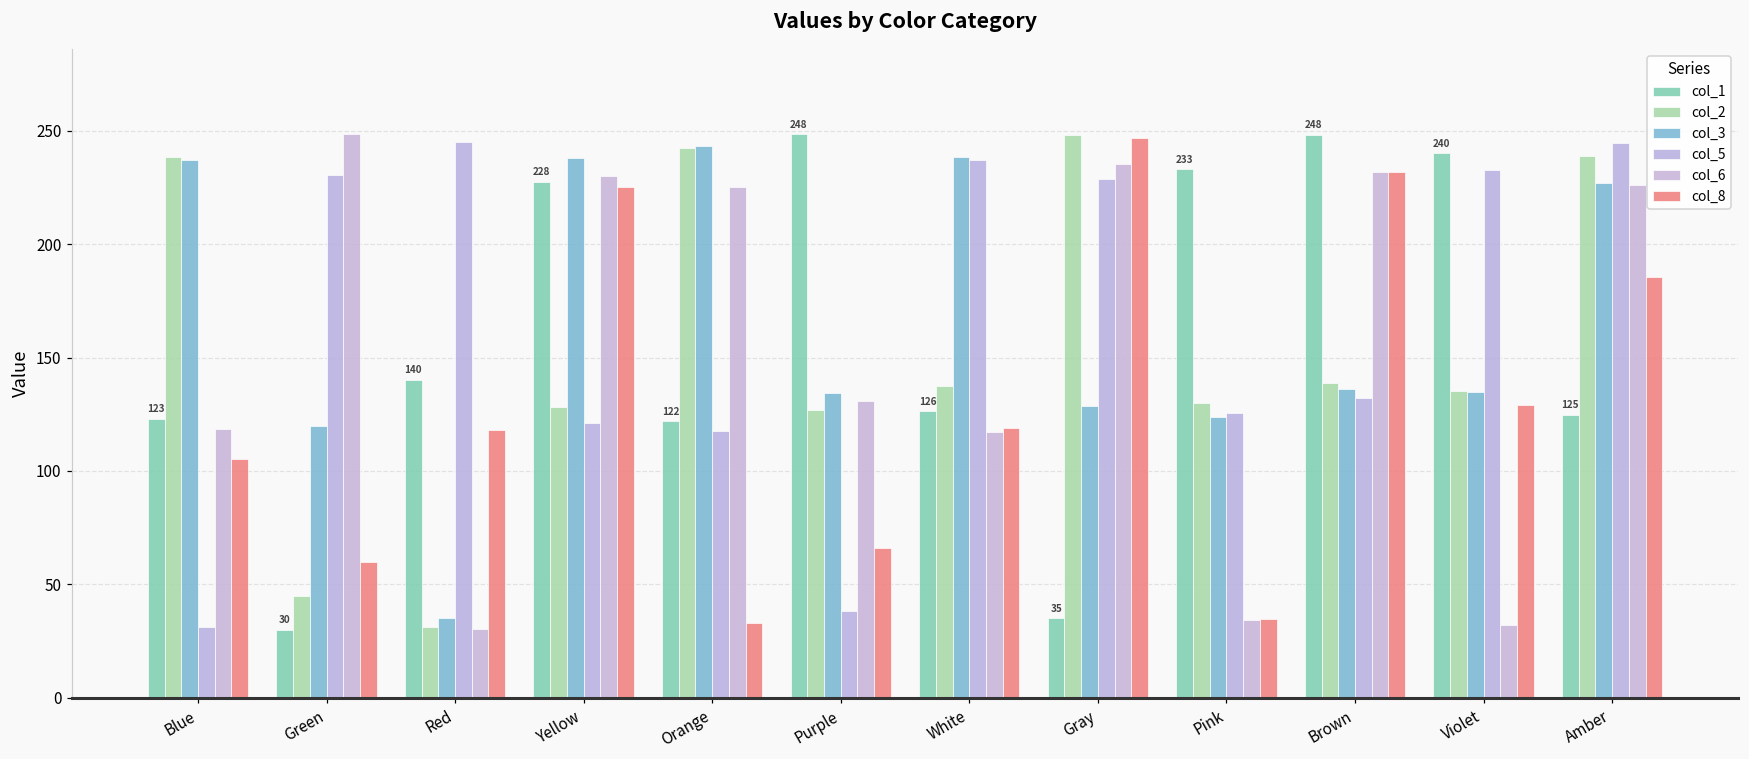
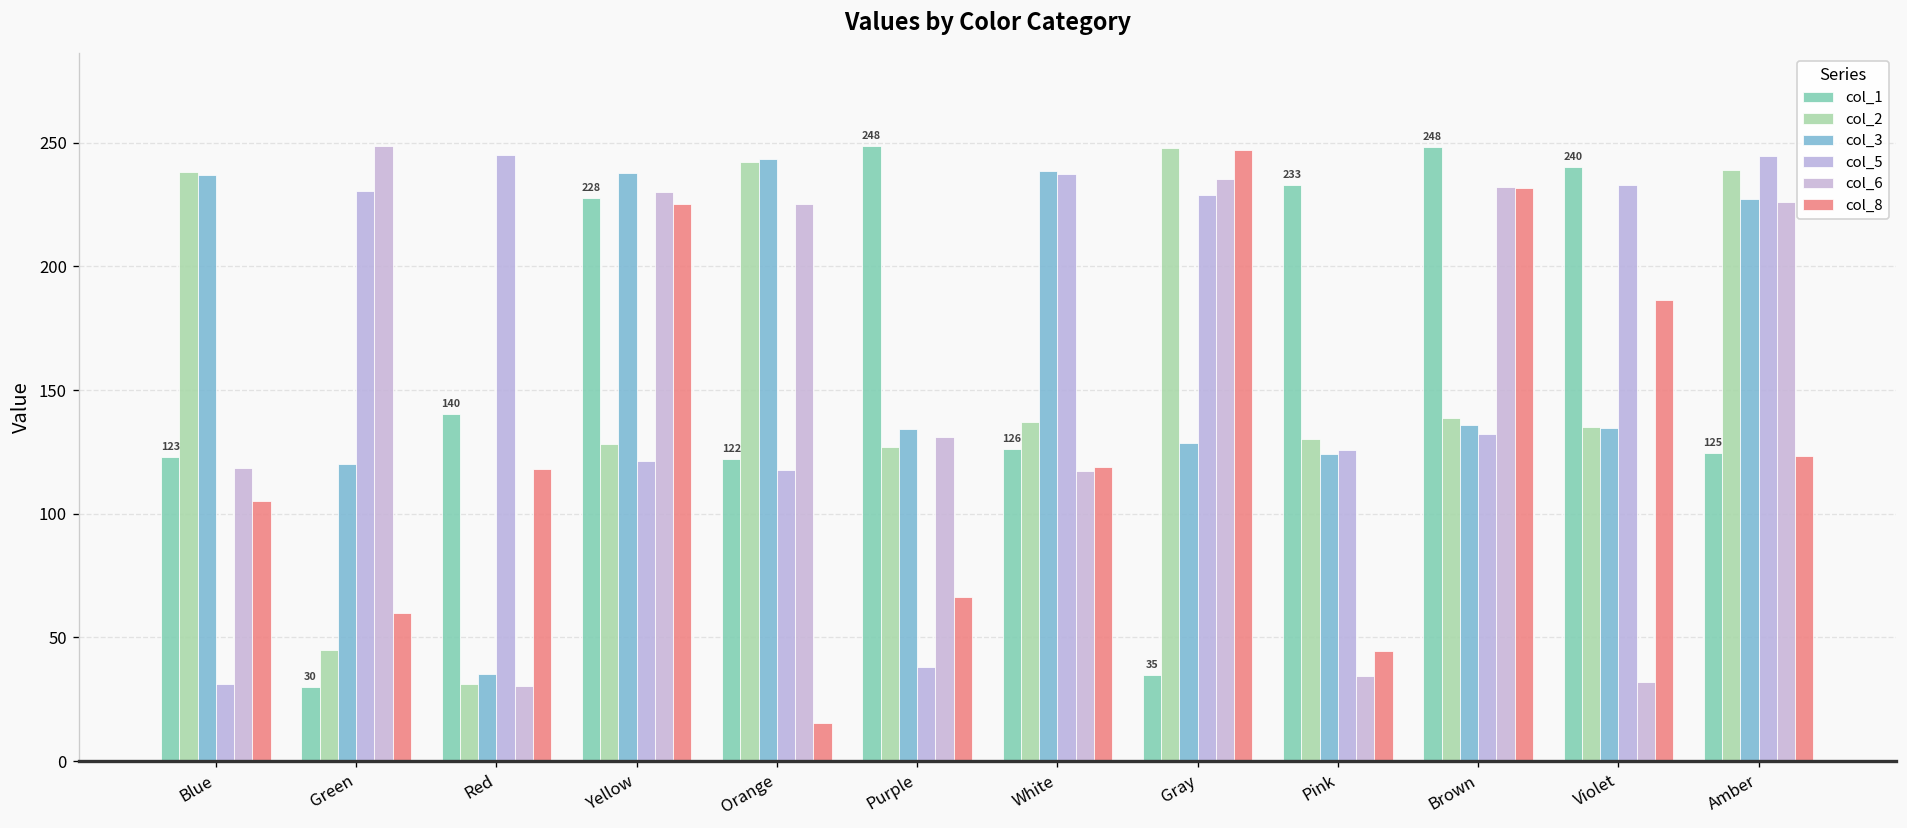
col_8, Orange: 33 -> 16
col_8, Pink: 35 -> 44
col_8, Violet: 129 -> 186
col_8, Amber: 186 -> 123
